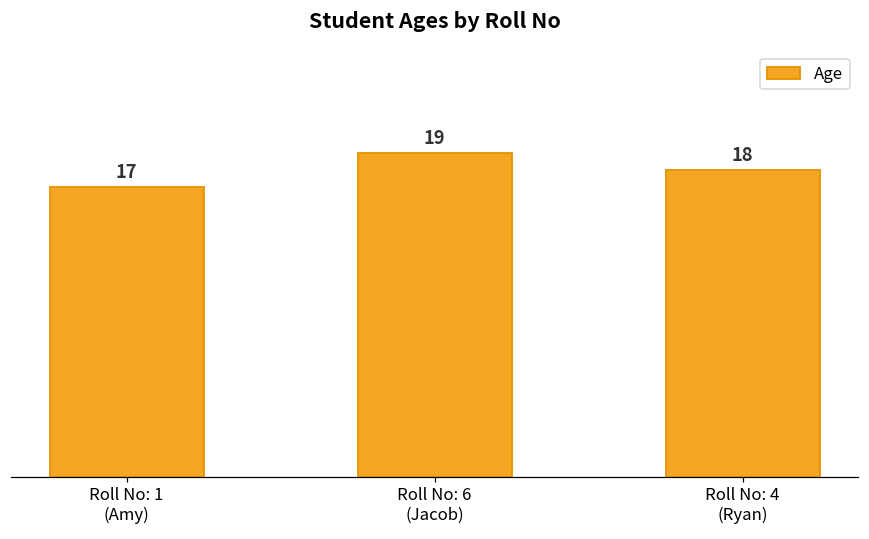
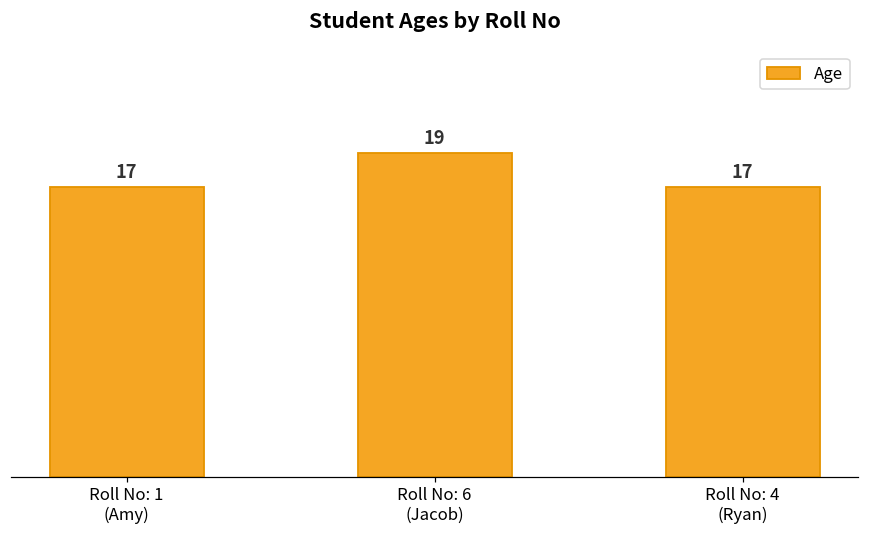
Roll No: 4 (Ryan): 18 -> 17
